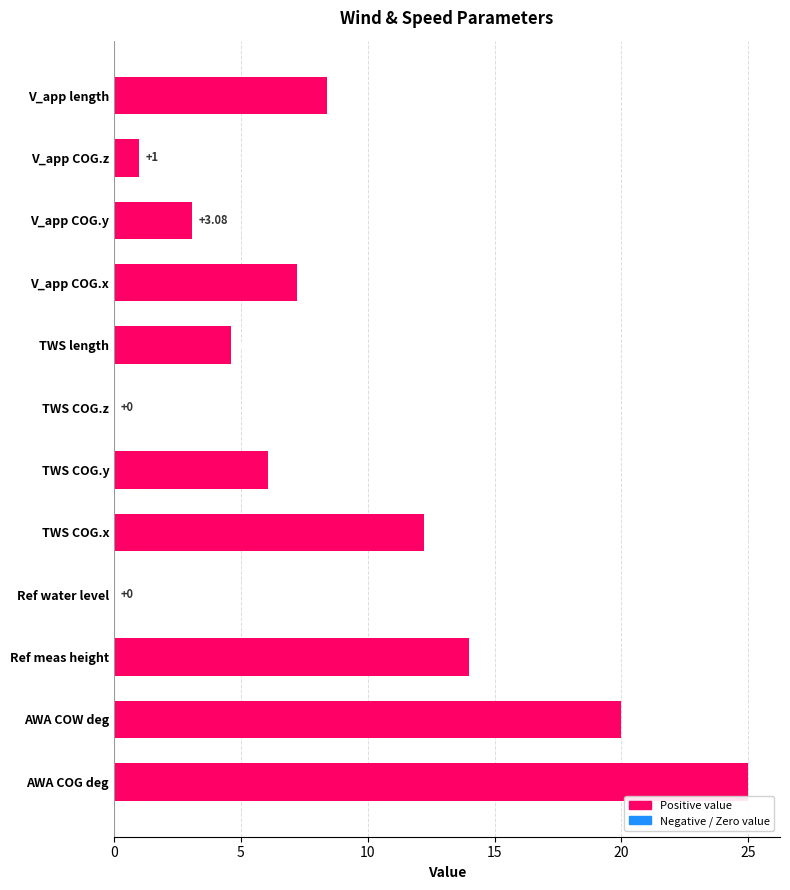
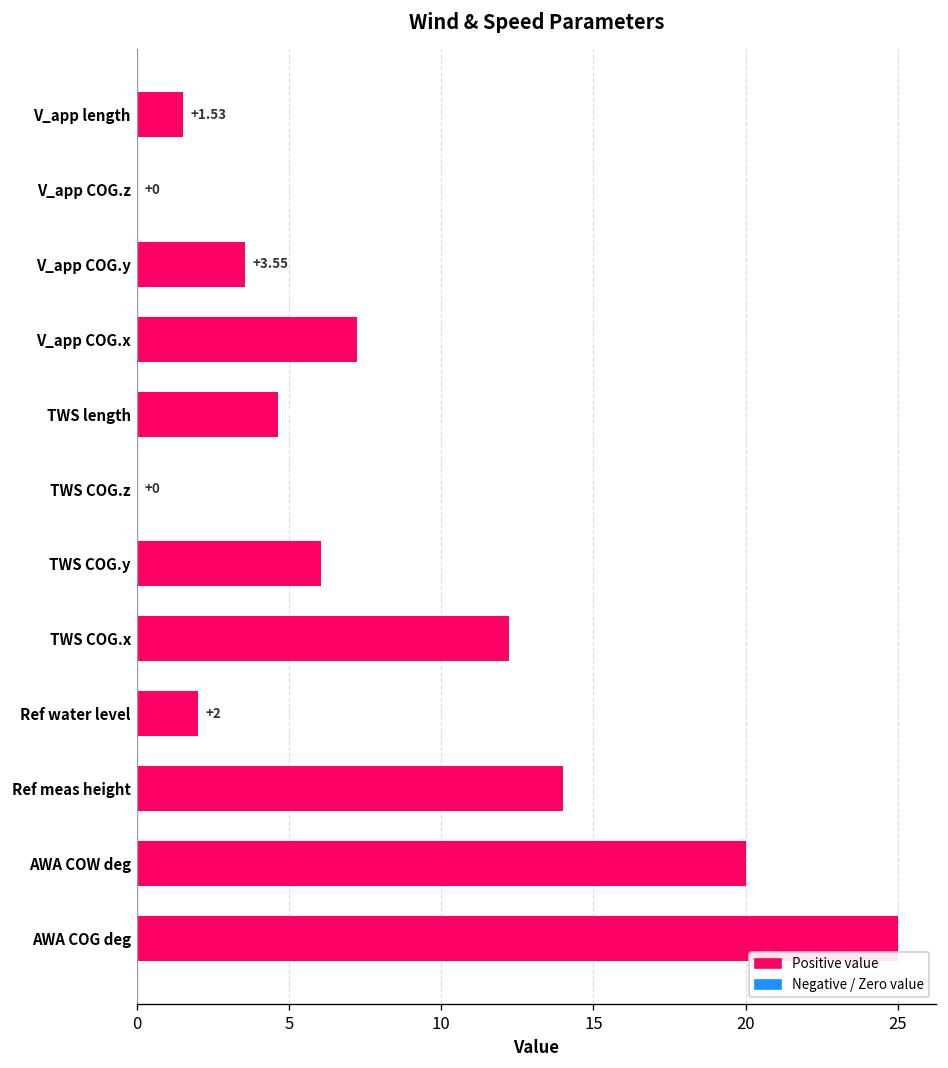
V_app length: 8.4 -> 1.5
V_app COG.z: +1 -> +0
V_app COG.y: +3.08 -> +3.55
Ref water level: +0 -> +2
